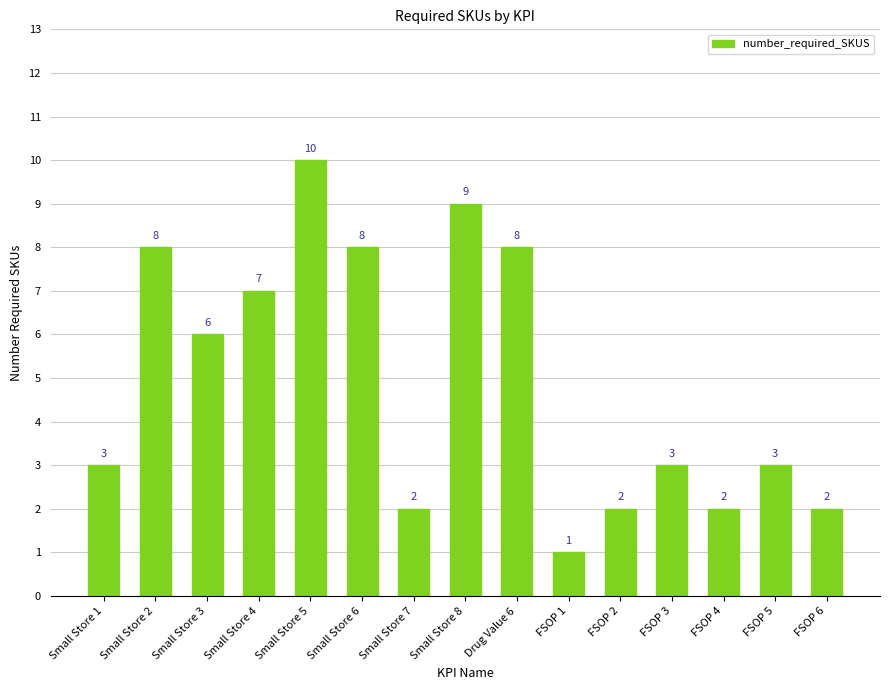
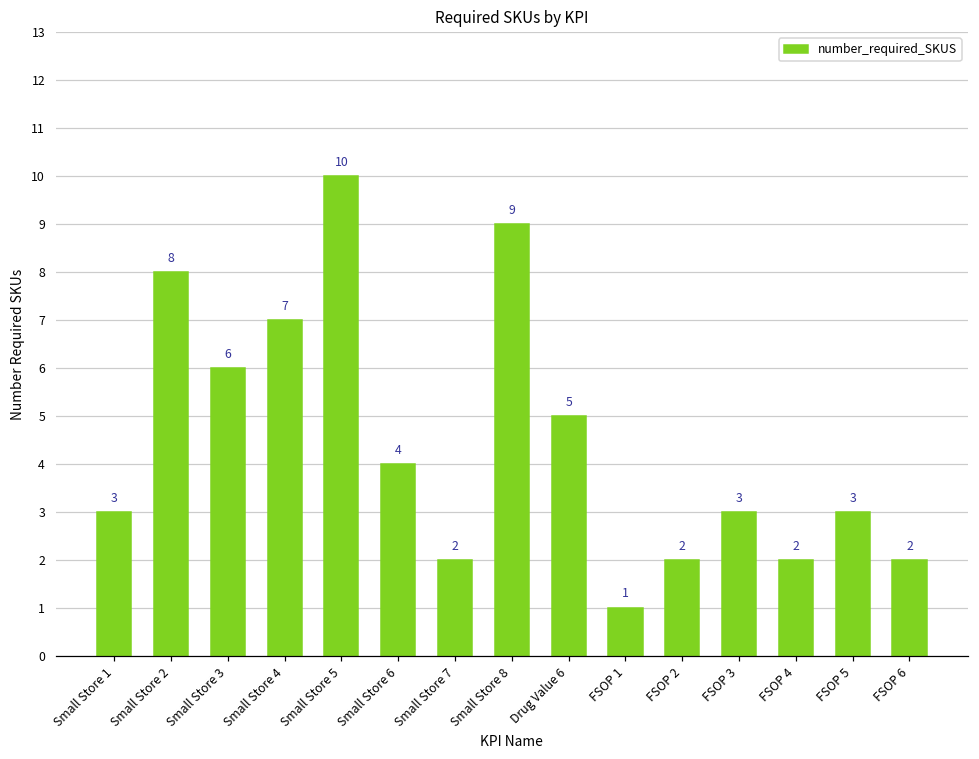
Small Store 6: 8 -> 4
Drug Value 6: 8 -> 5
